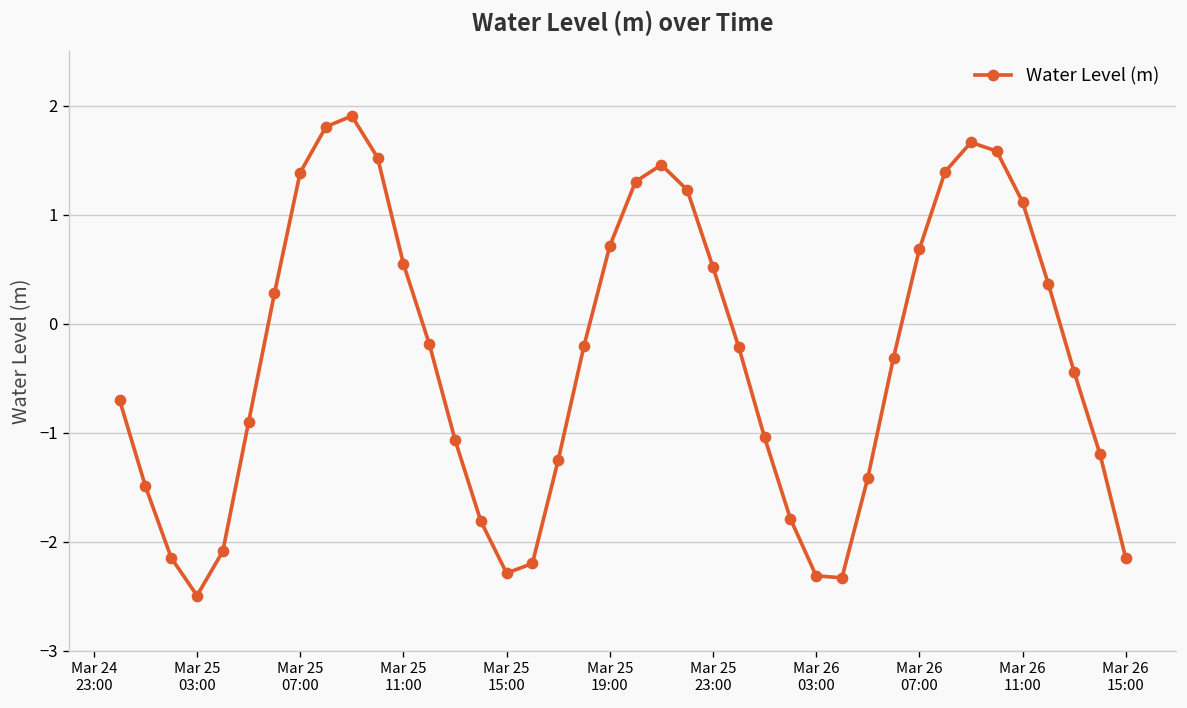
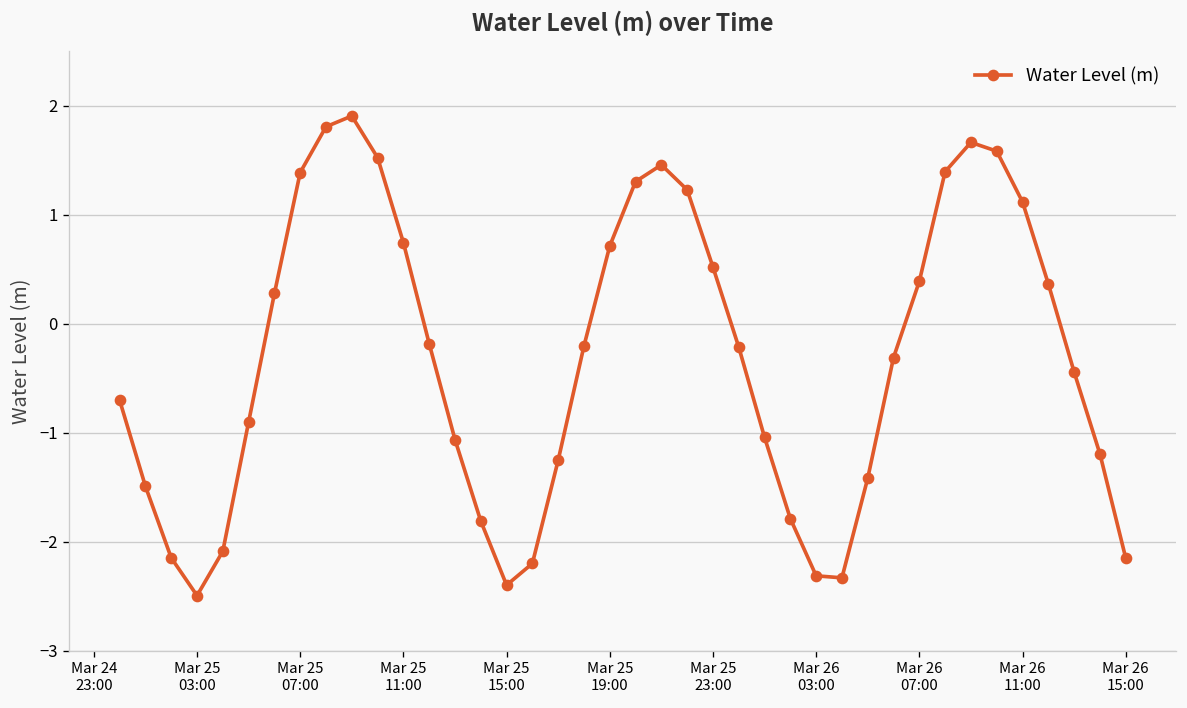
Mar 25 11:00: 0.5 -> 0.7
Mar 25 15:00: -2.3 -> -2.4
Mar 26 07:00: 0.7 -> 0.4
